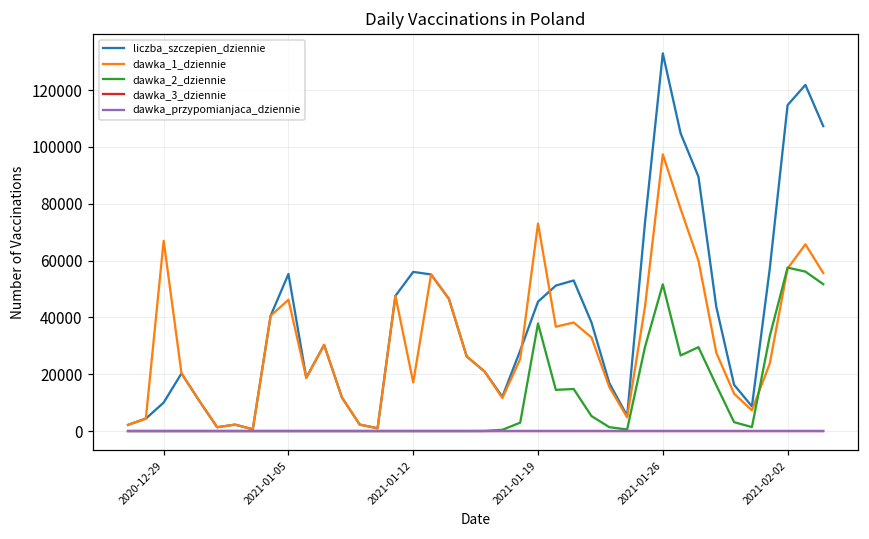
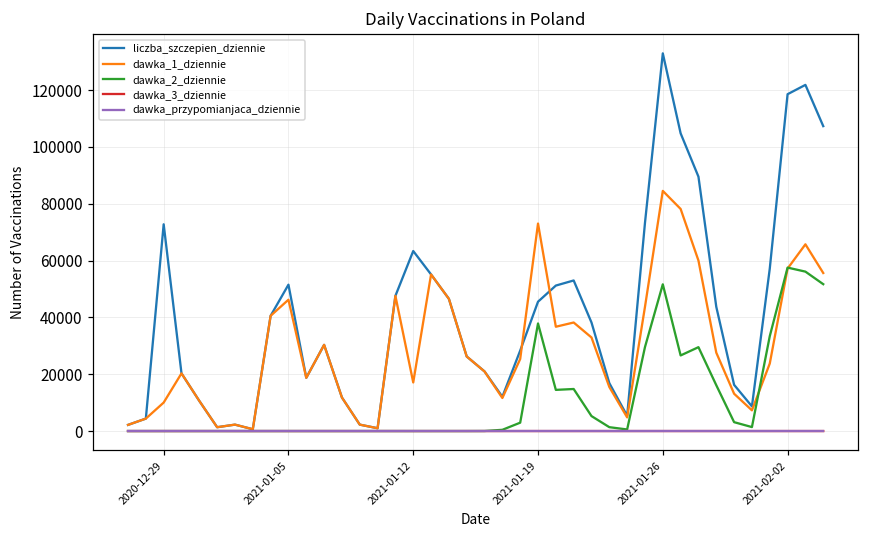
liczba_szczepien_dziennie, 2020-12-29: 10000 -> 73000
dawka_1_dziennie, 2020-12-29: 67000 -> 10000
liczba_szczepien_dziennie, 2021-01-05: 55000 -> 52000
liczba_szczepien_dziennie, 2021-01-12: 56000 -> 63000
dawka_1_dziennie, 2021-01-26: 97000 -> 85000
liczba_szczepien_dziennie, 2021-02-02: 115000 -> 119000
